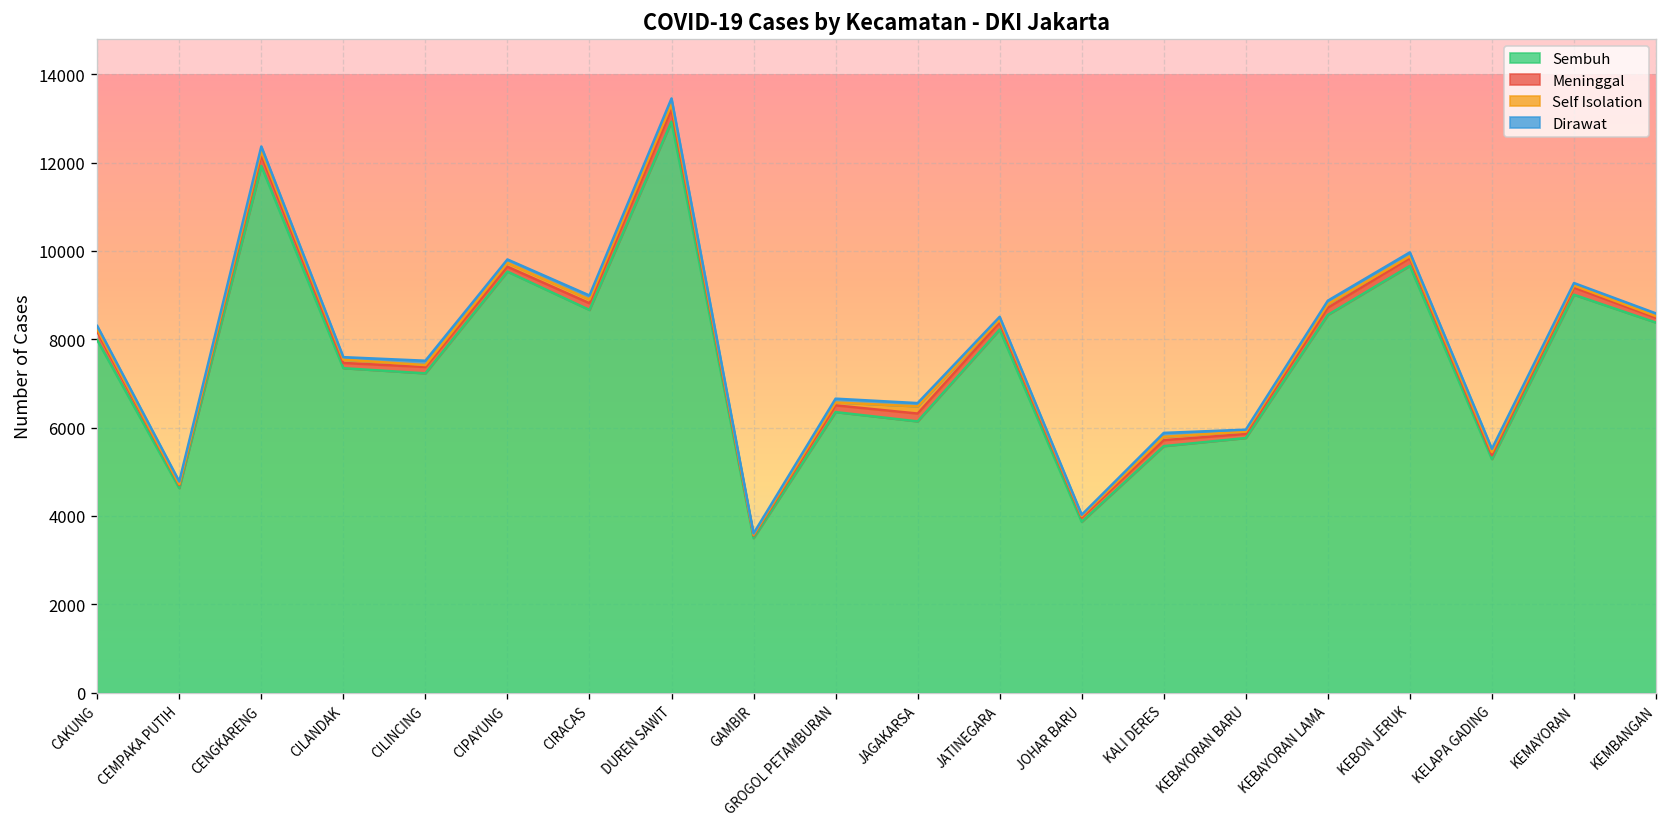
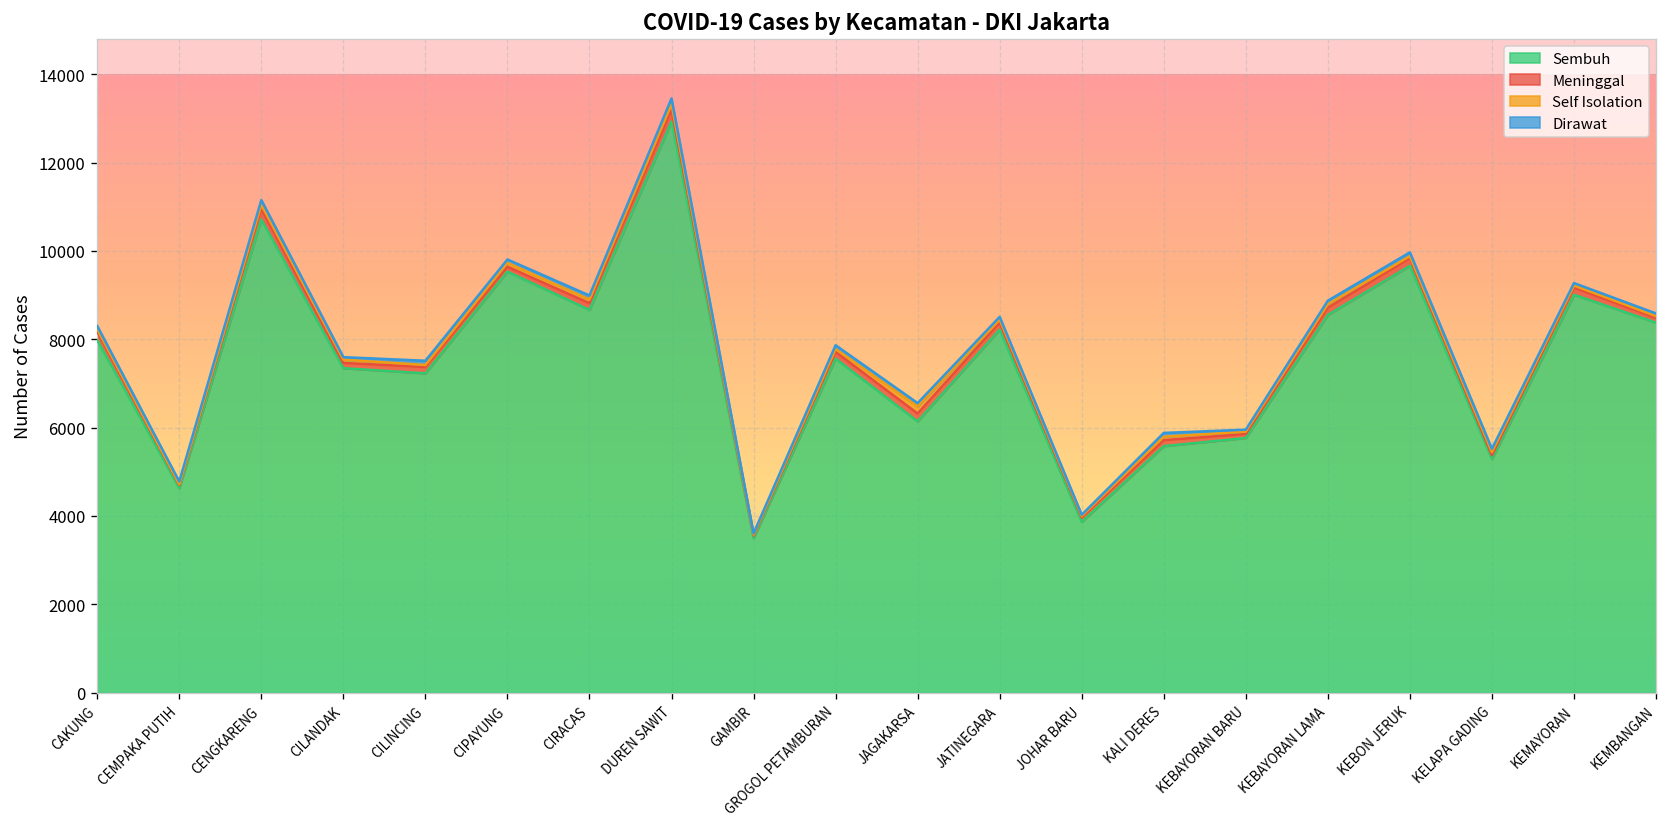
Sembuh, CENGKARENG: 11900 -> 10700
Sembuh, GROGOL PETAMBURAN: 6400 -> 7600
